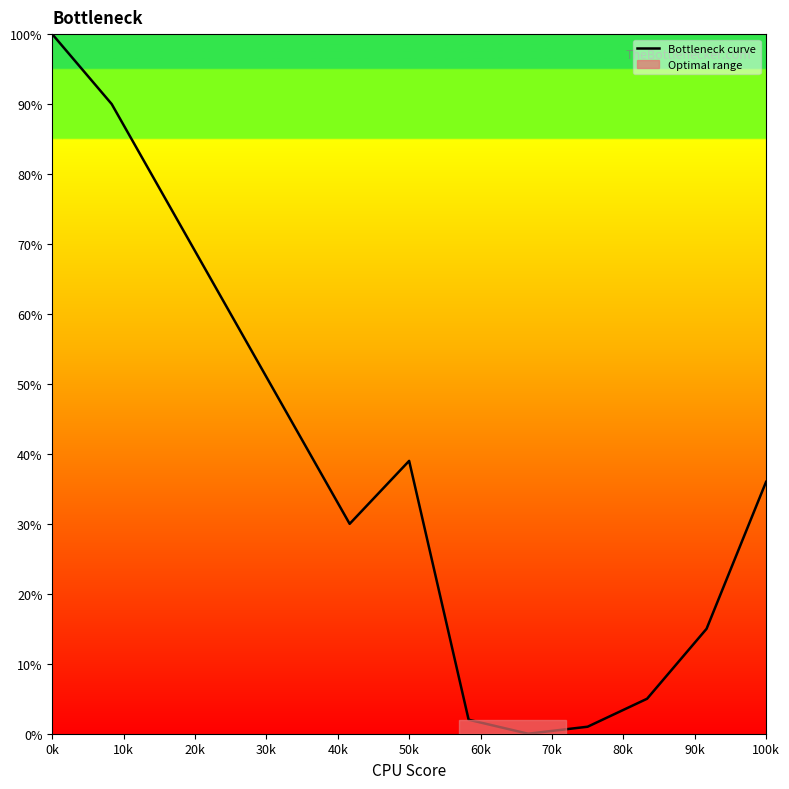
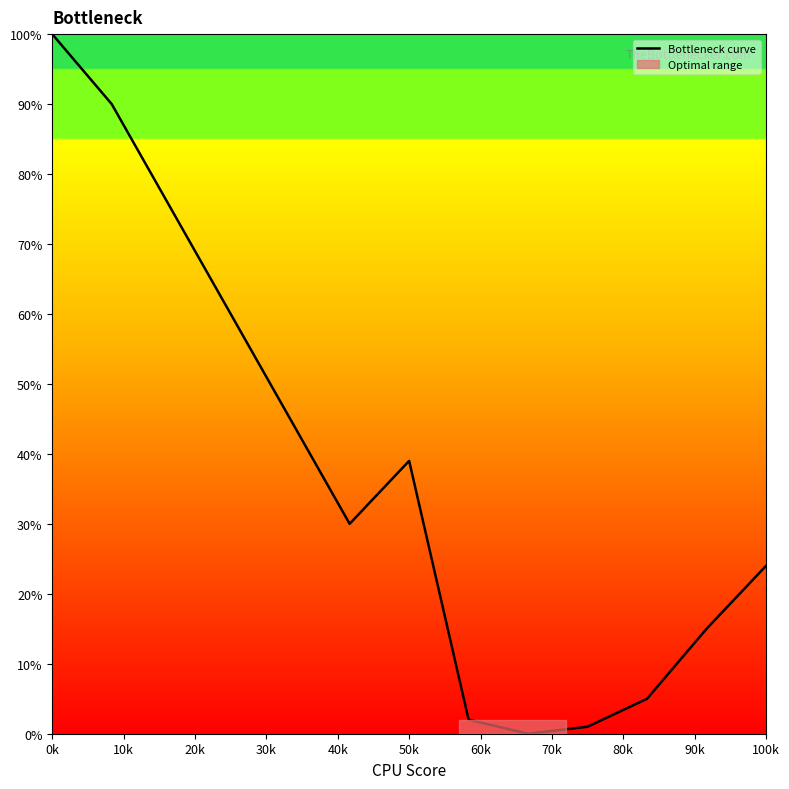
100k: 36% -> 24%
